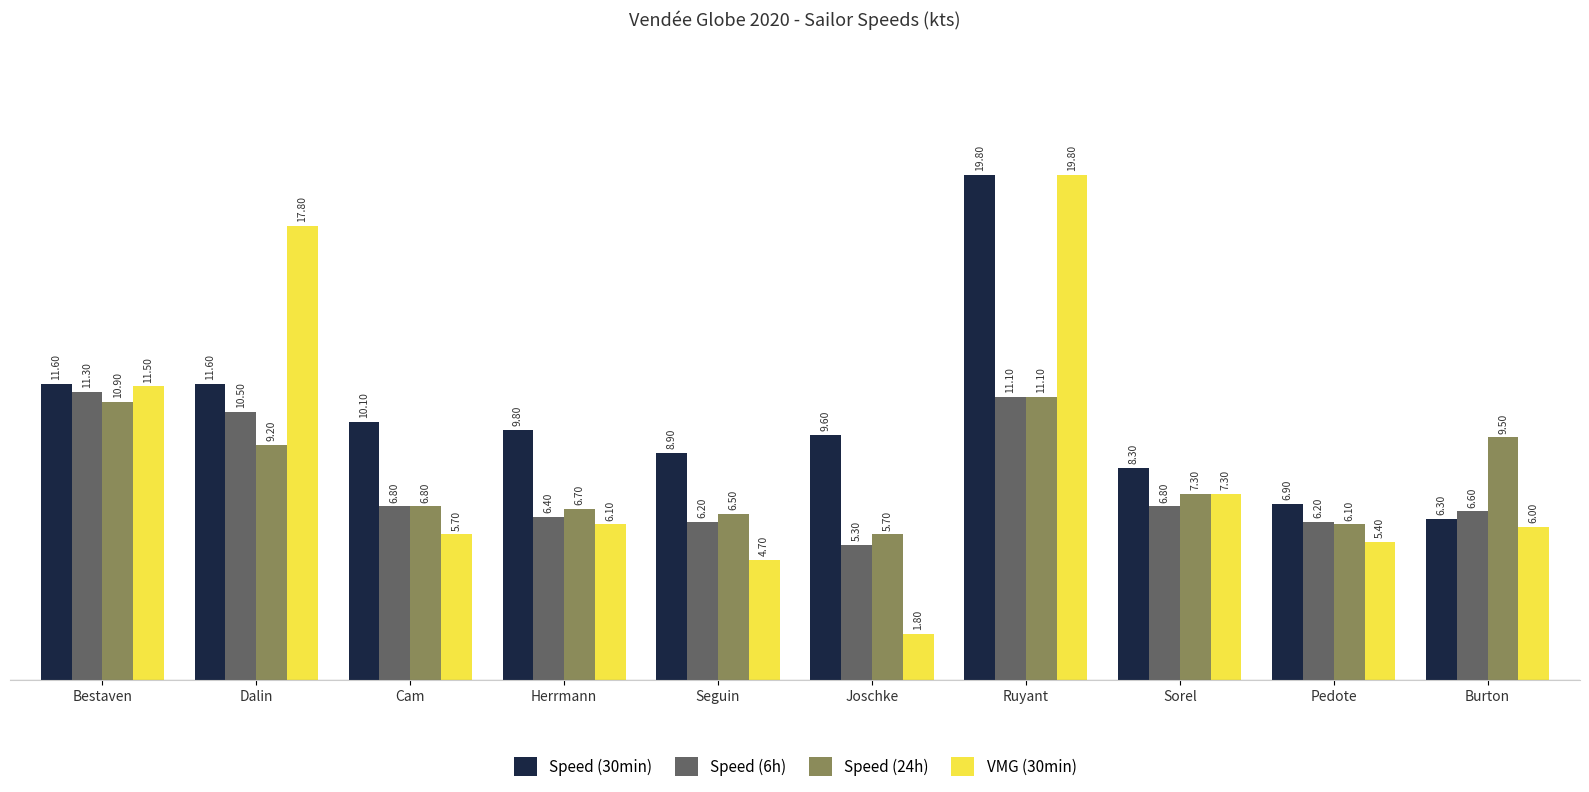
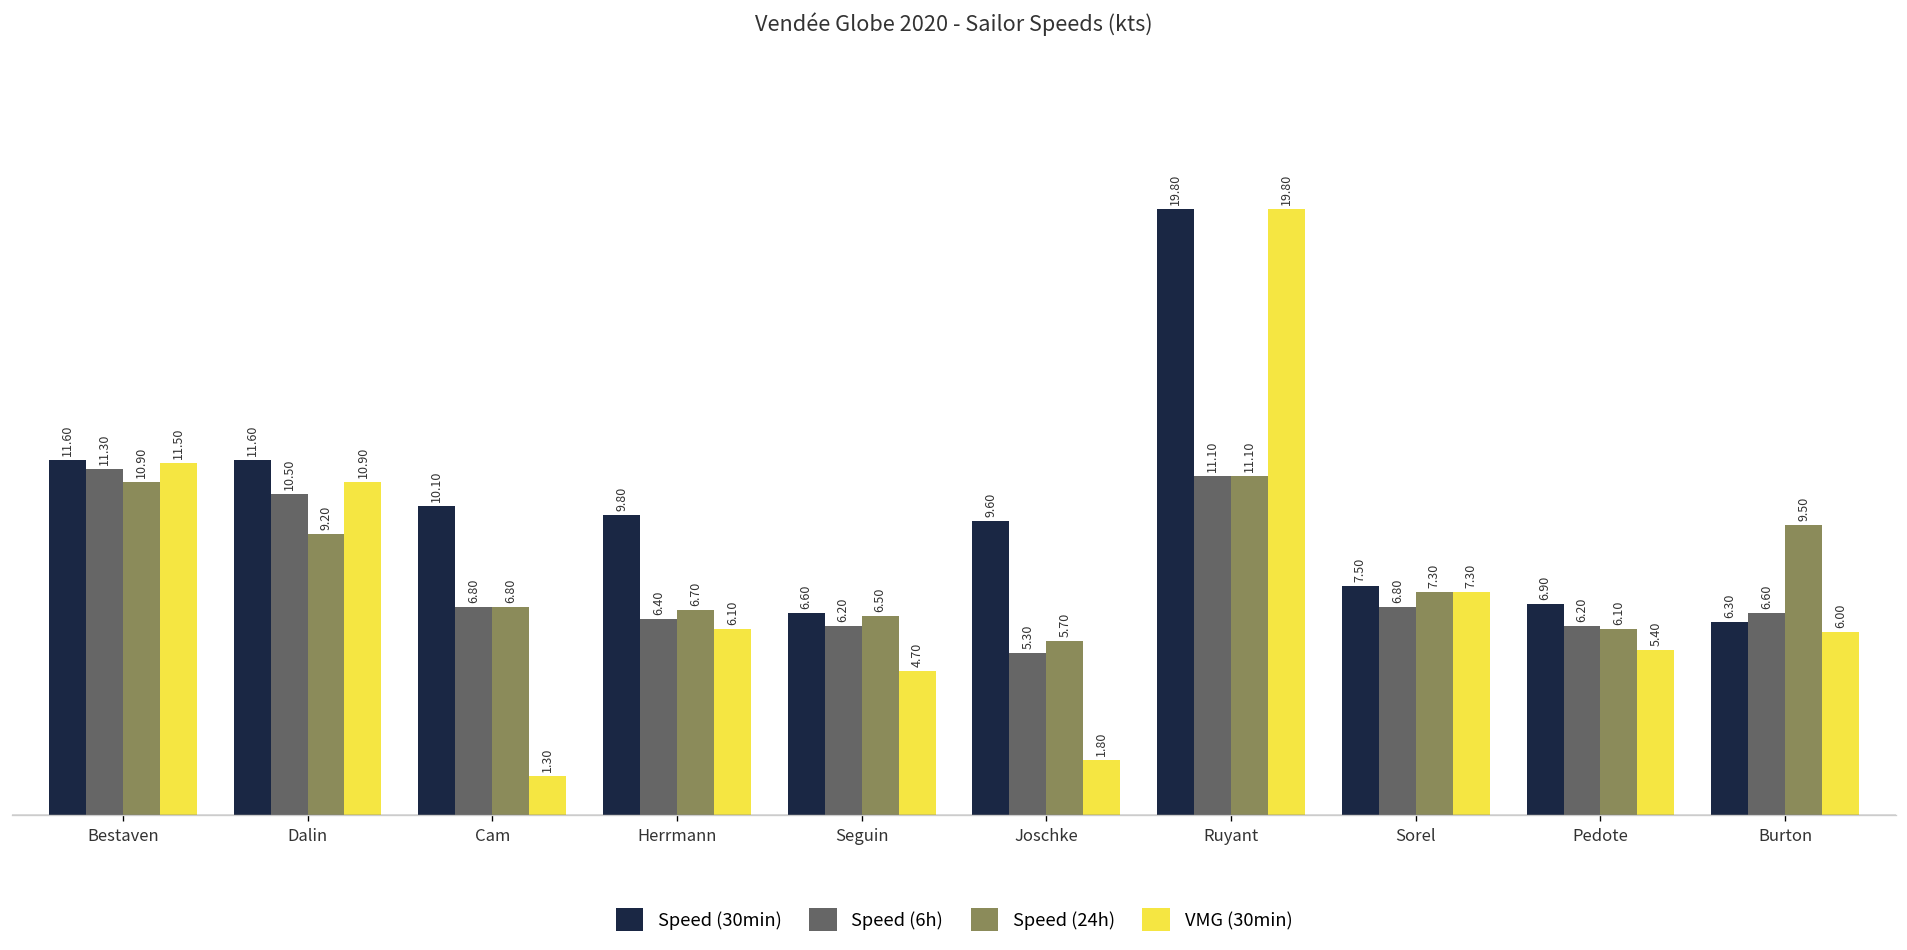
VMG (30min), Dalin: 17.80 -> 10.90
VMG (30min), Cam: 5.70 -> 1.30
Speed (30min), Seguin: 8.90 -> 6.60
Speed (30min), Sorel: 8.30 -> 7.50
